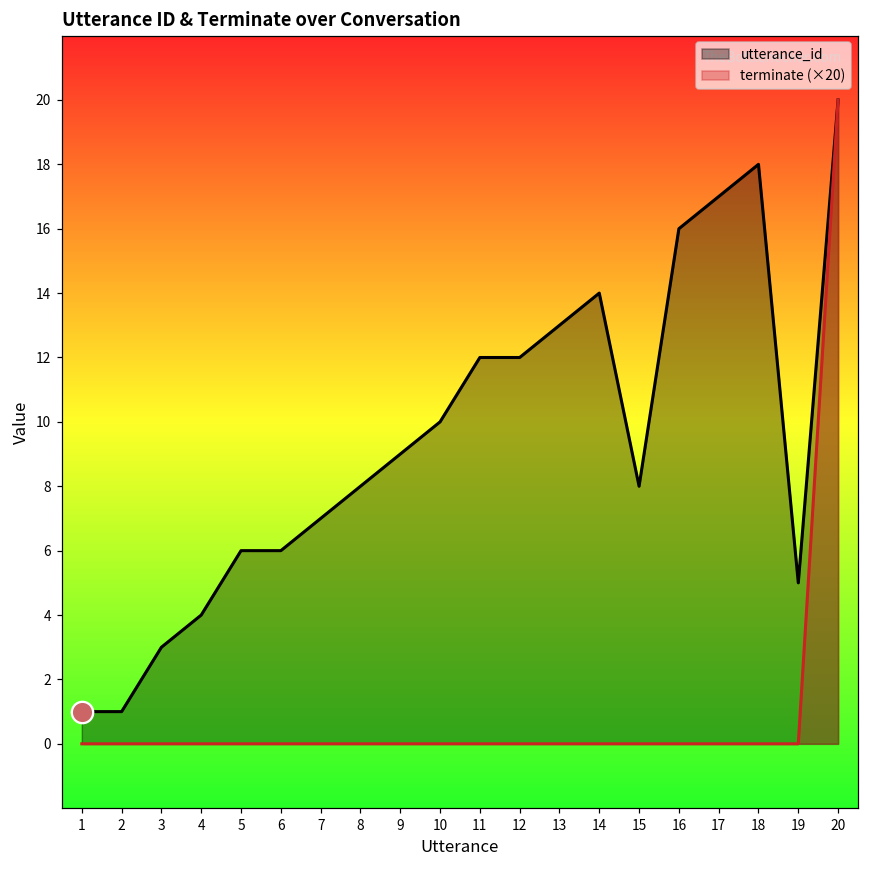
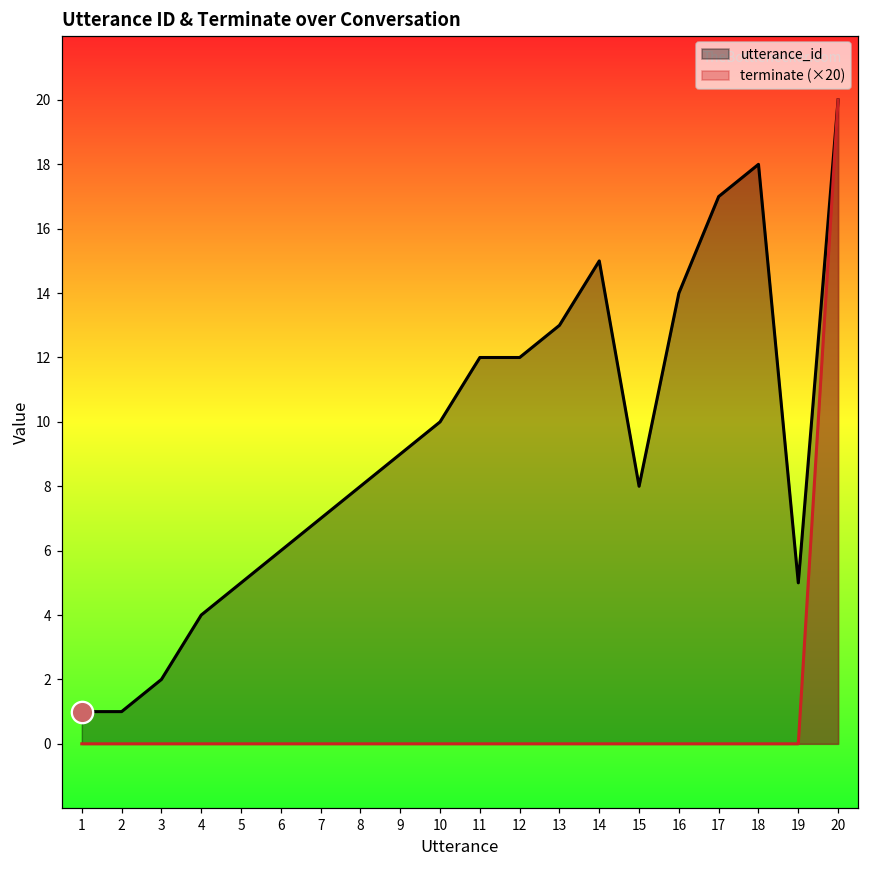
utterance_id, 3: 3 -> 2
utterance_id, 5: 6 -> 5
utterance_id, 14: 14 -> 15
utterance_id, 16: 16 -> 14
